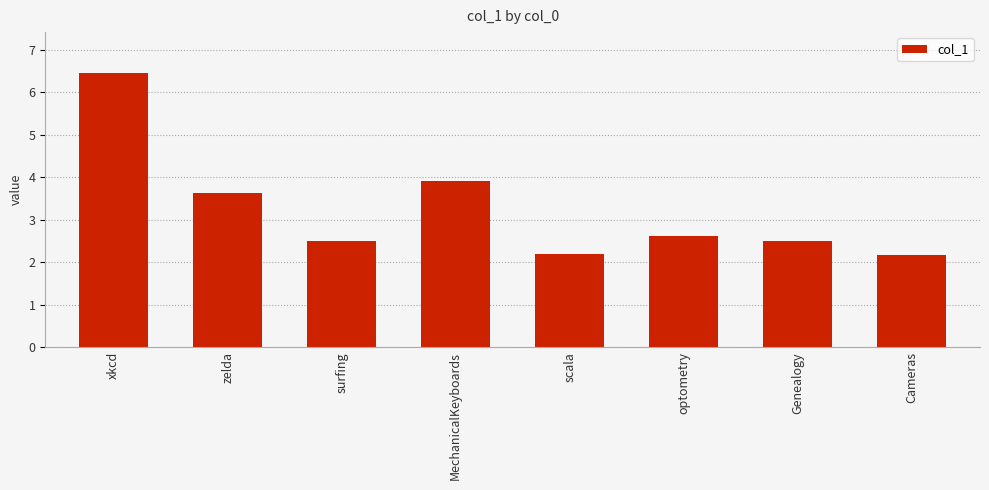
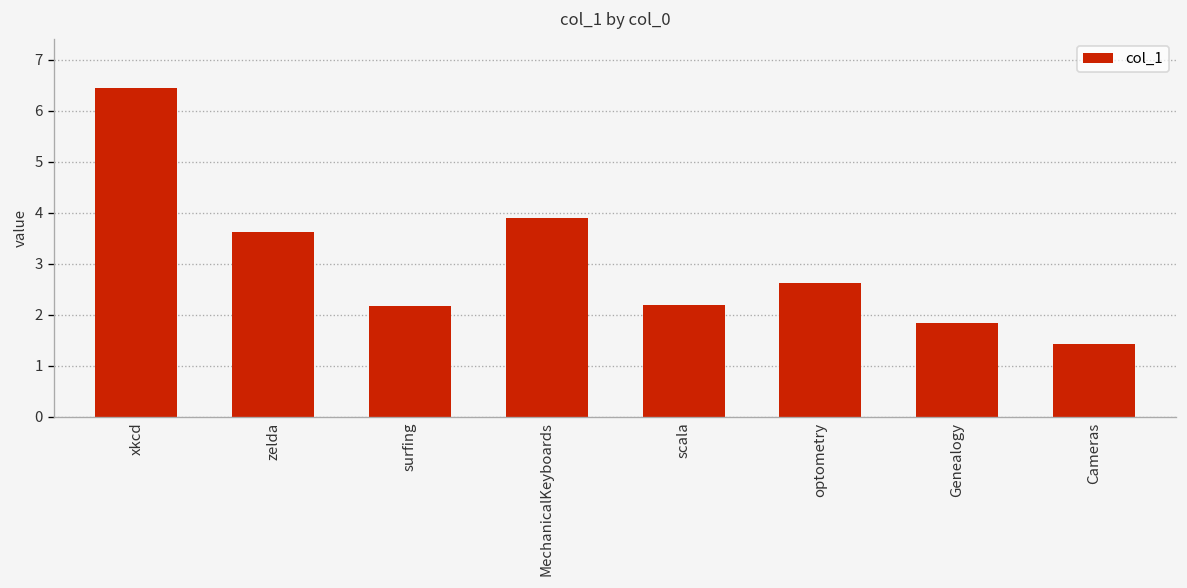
surfing: 2.5 -> 2.2
Genealogy: 2.5 -> 1.8
Cameras: 2.2 -> 1.4
